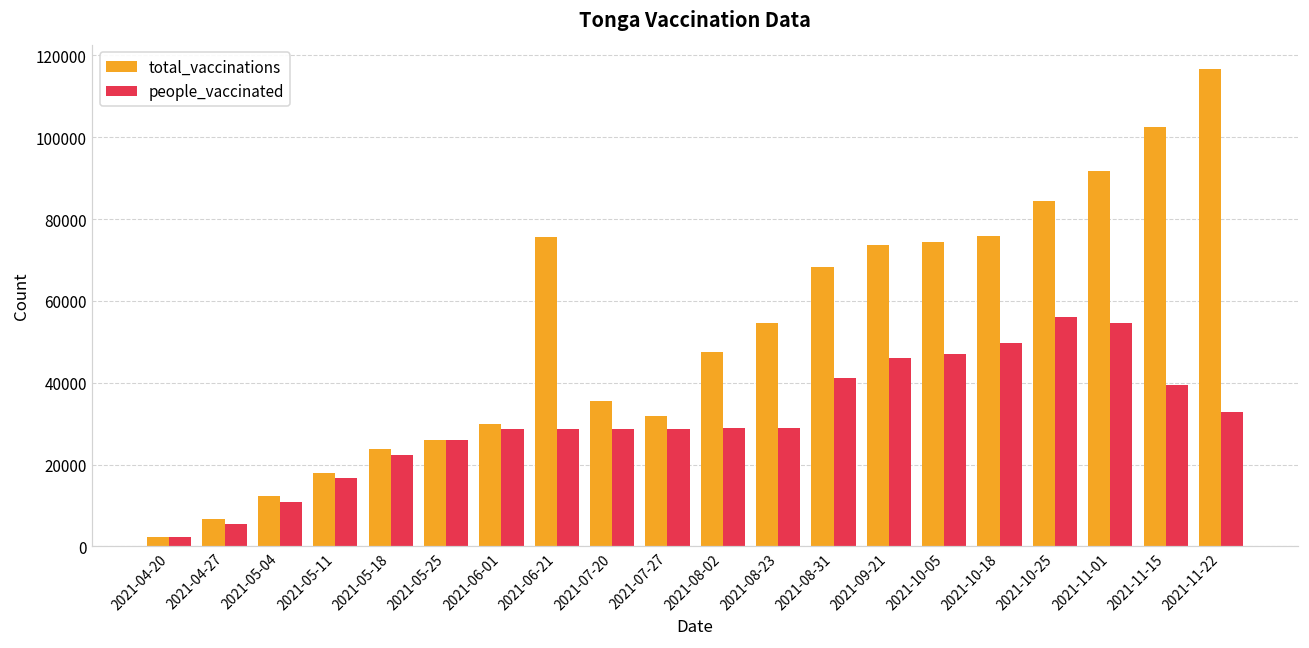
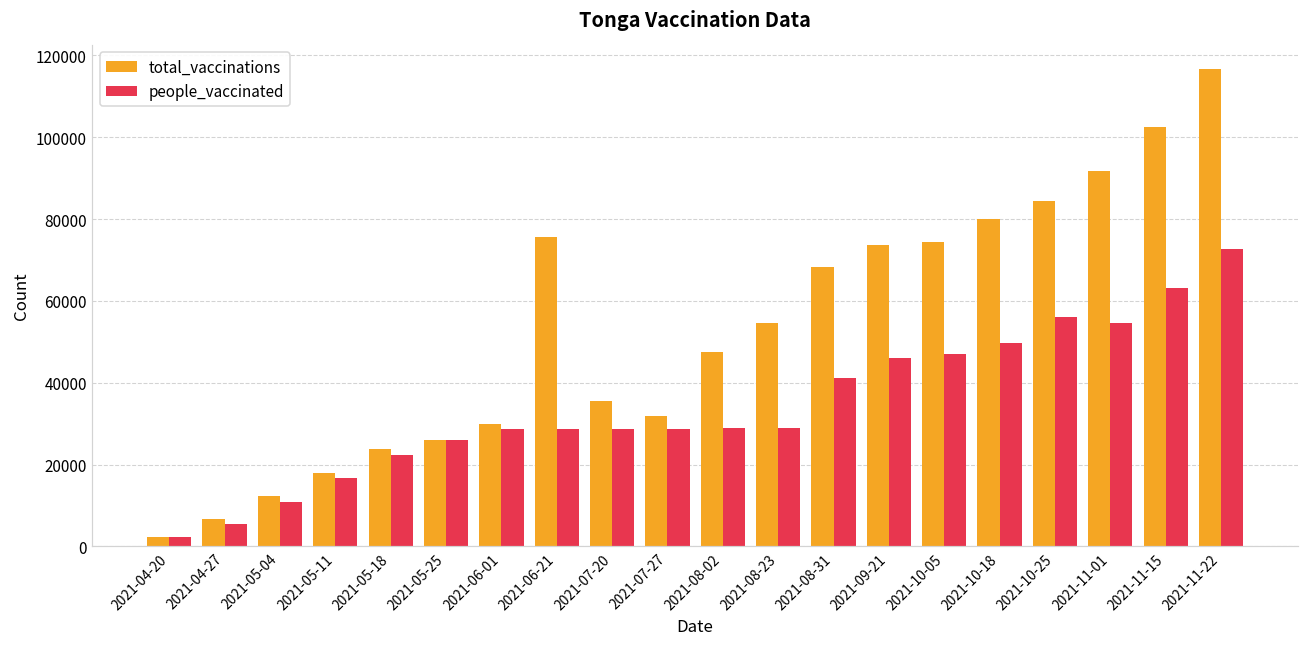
total_vaccinations, 2021-10-18: 76000 -> 80000
people_vaccinated, 2021-11-15: 39000 -> 63000
people_vaccinated, 2021-11-22: 33000 -> 73000
